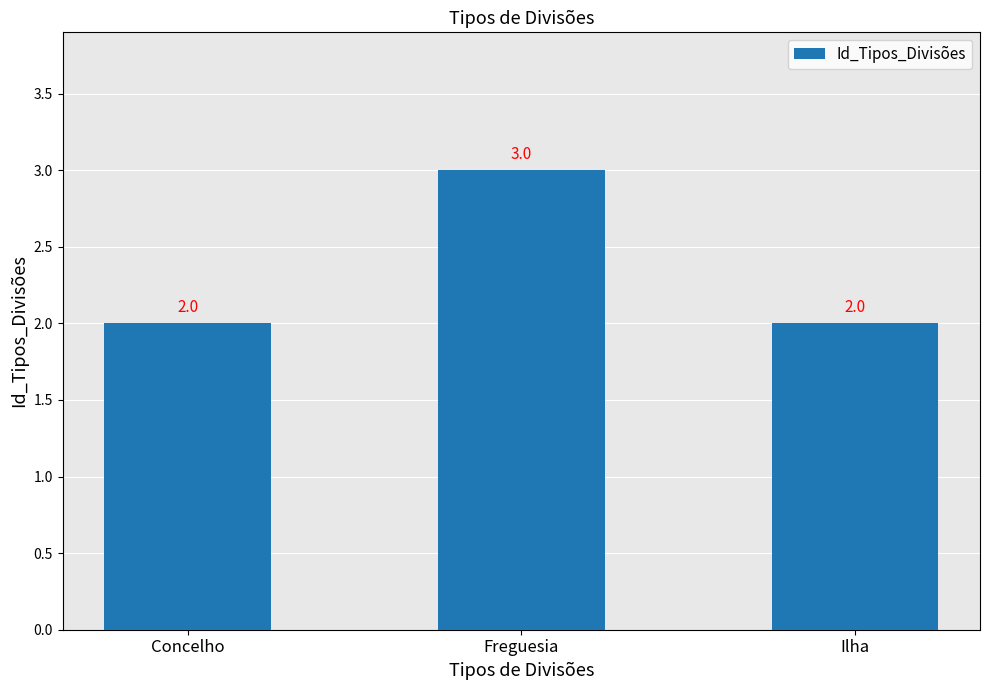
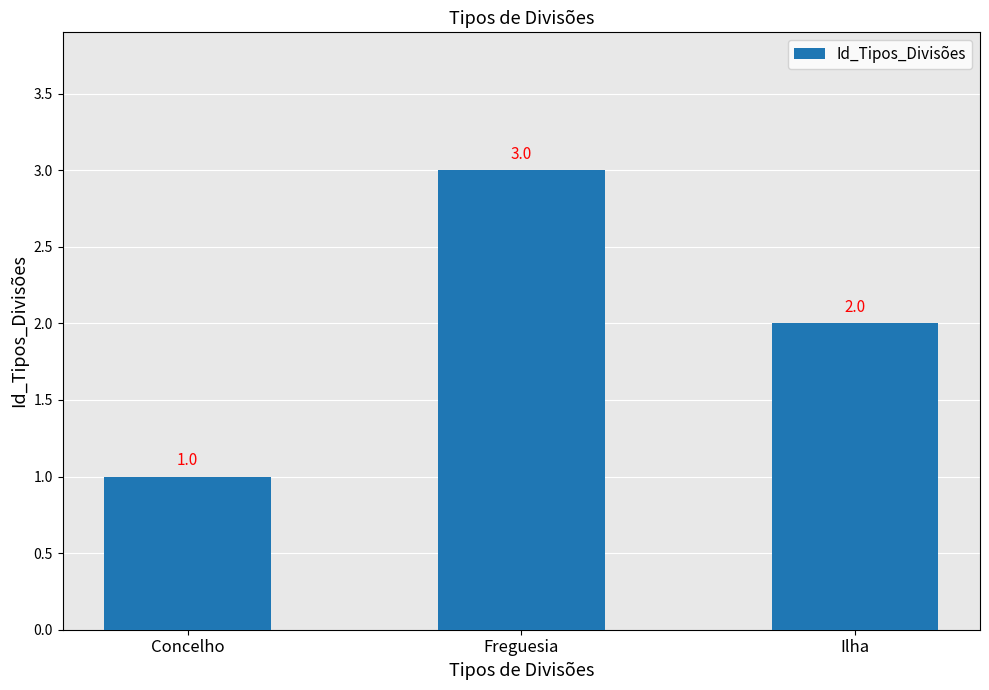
Concelho: 2.0 -> 1.0
